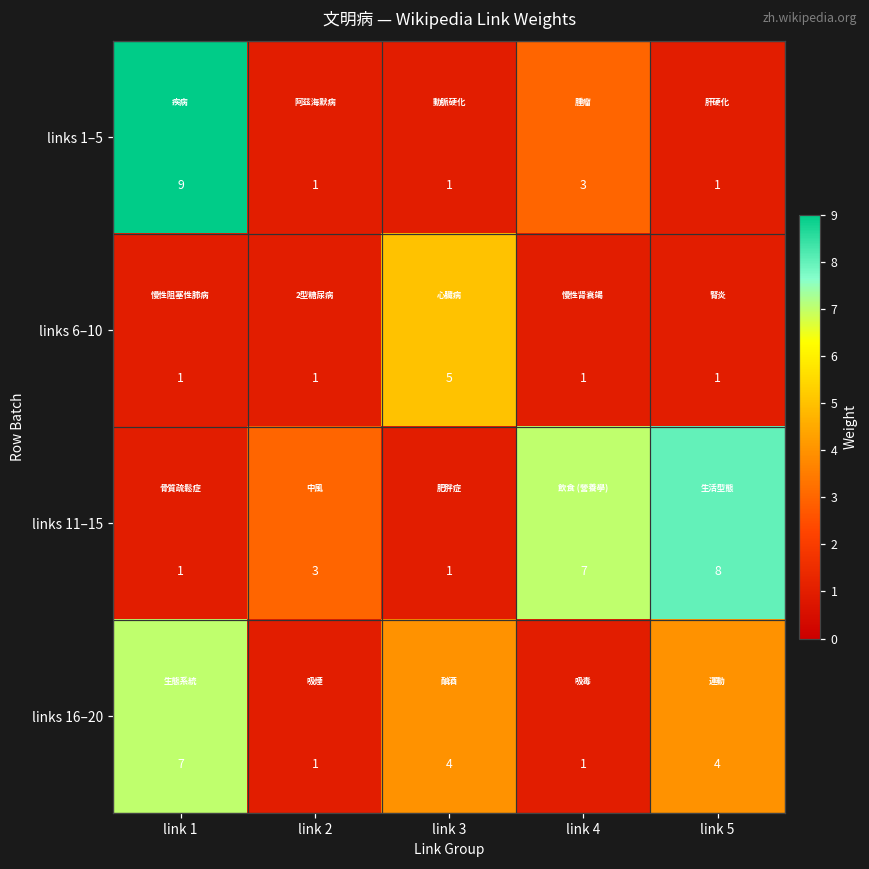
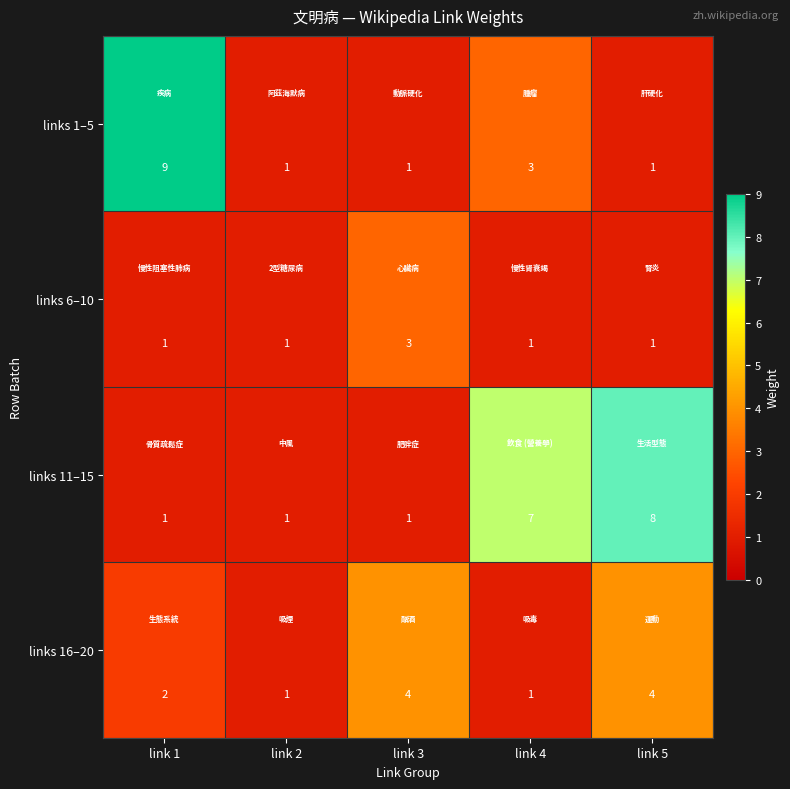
links 6–10, link 3: 5 -> 3
links 11–15, link 2: 3 -> 1
links 16–20, link 1: 7 -> 2
